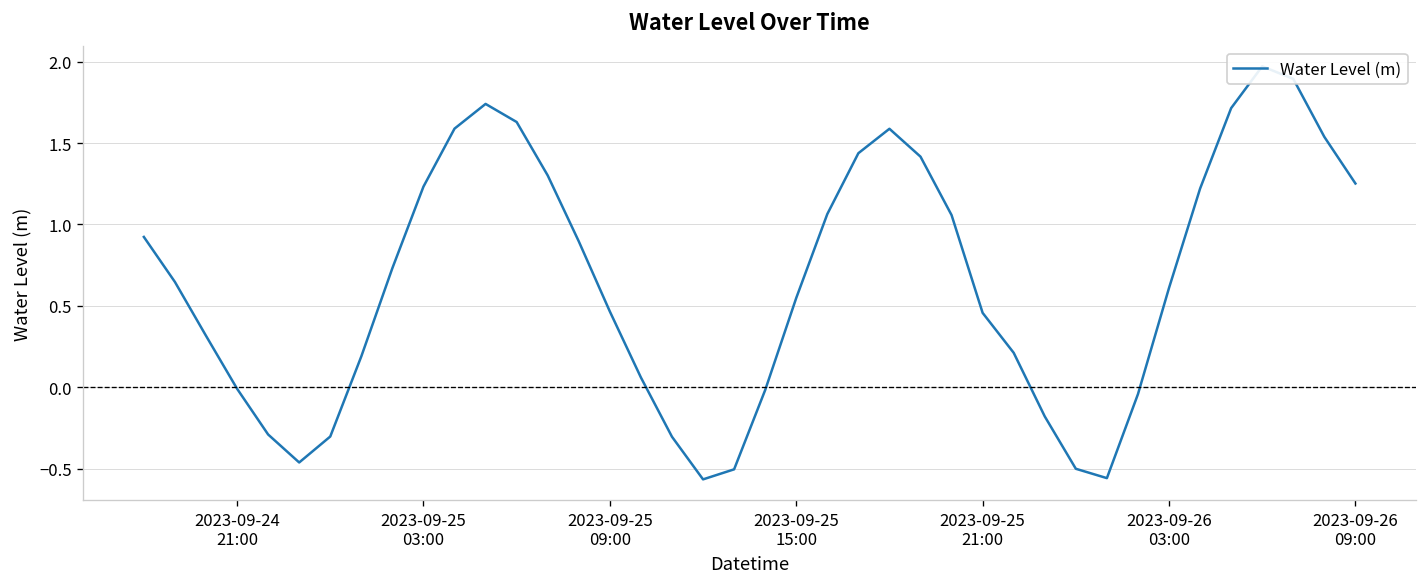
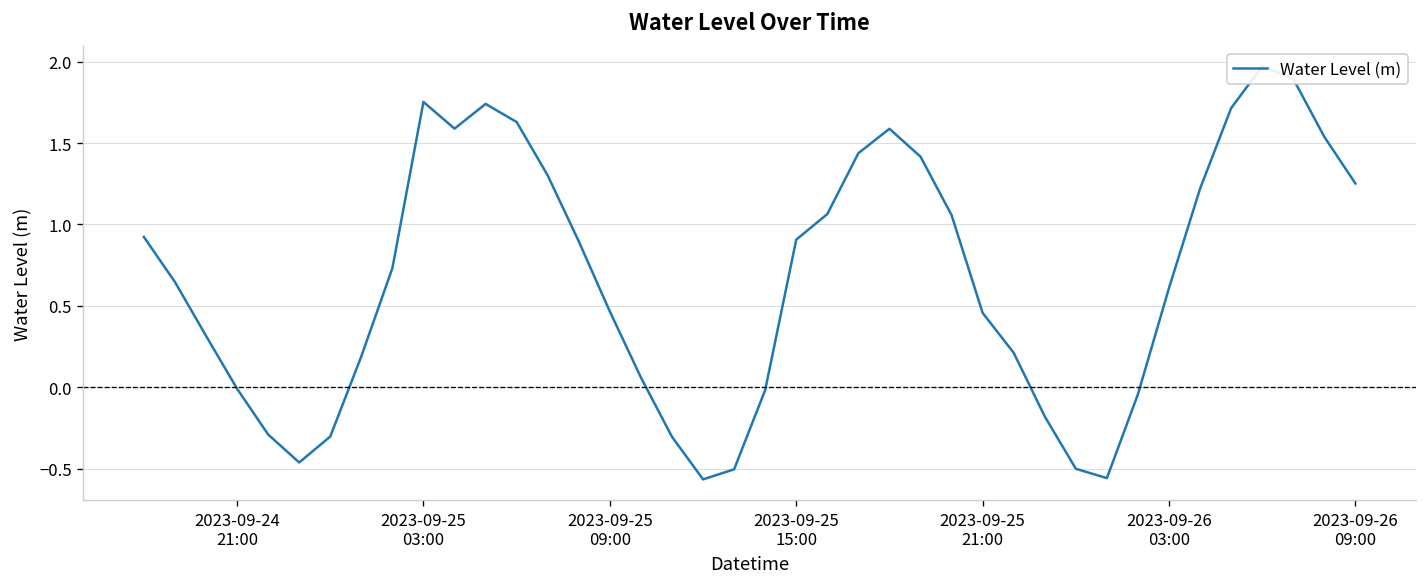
2023-09-25 03:00: 1.23 -> 1.75
2023-09-25 15:00: 0.55 -> 0.91
